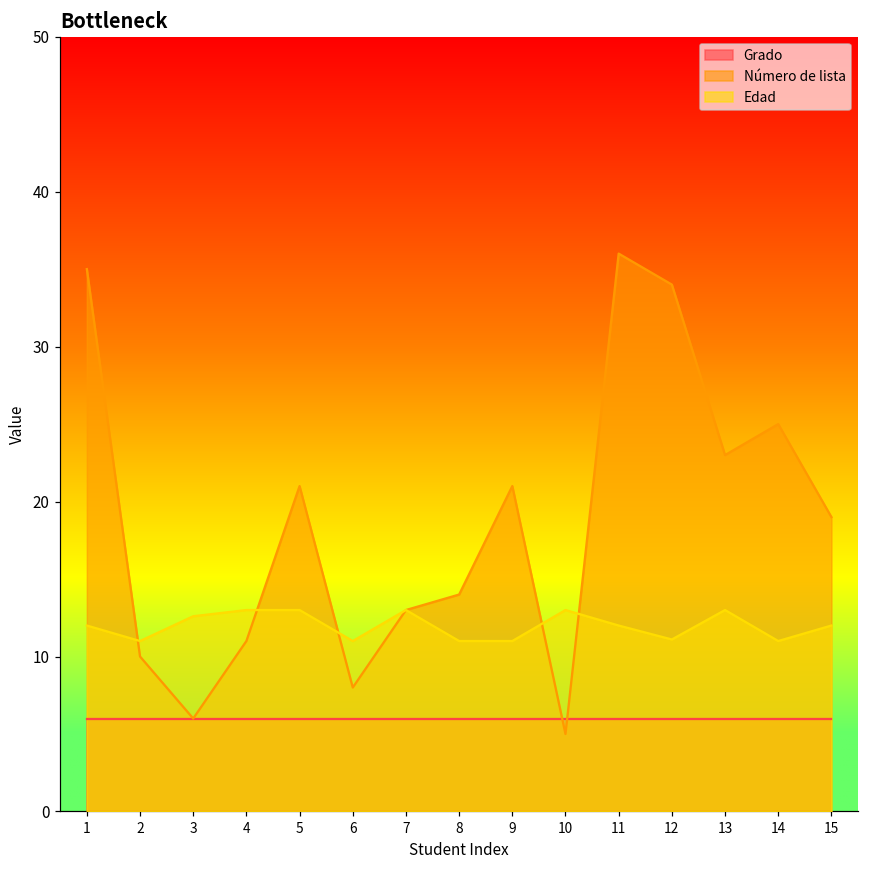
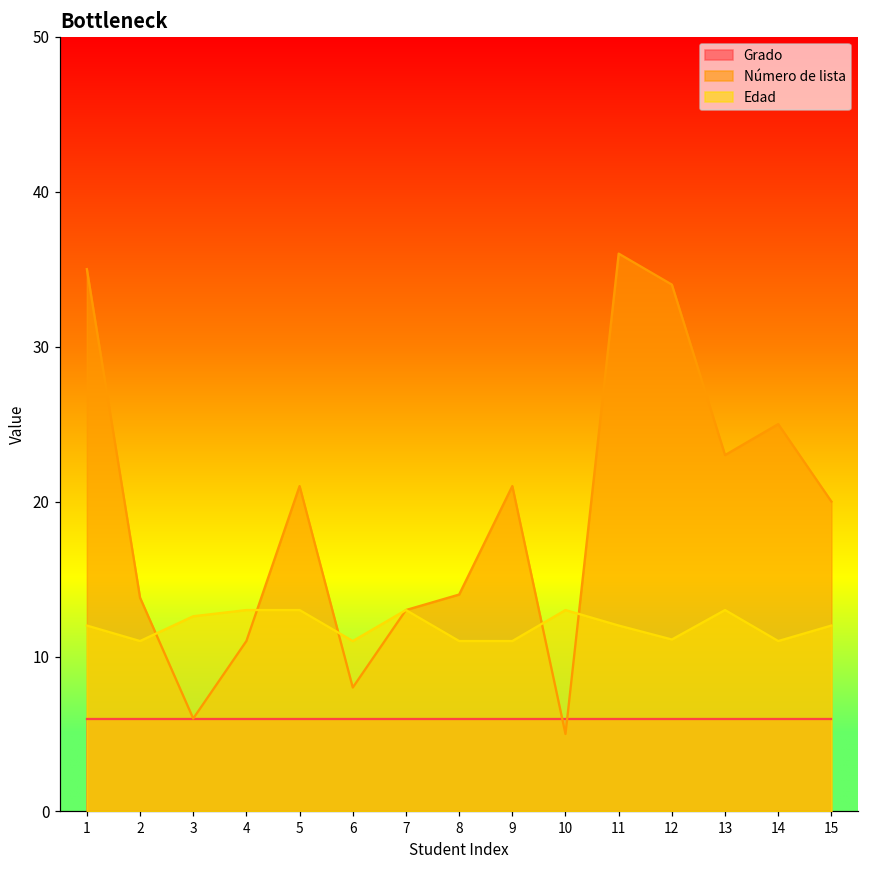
Número de lista, 2: 10.0 -> 13.8
Número de lista, 15: 19 -> 20
